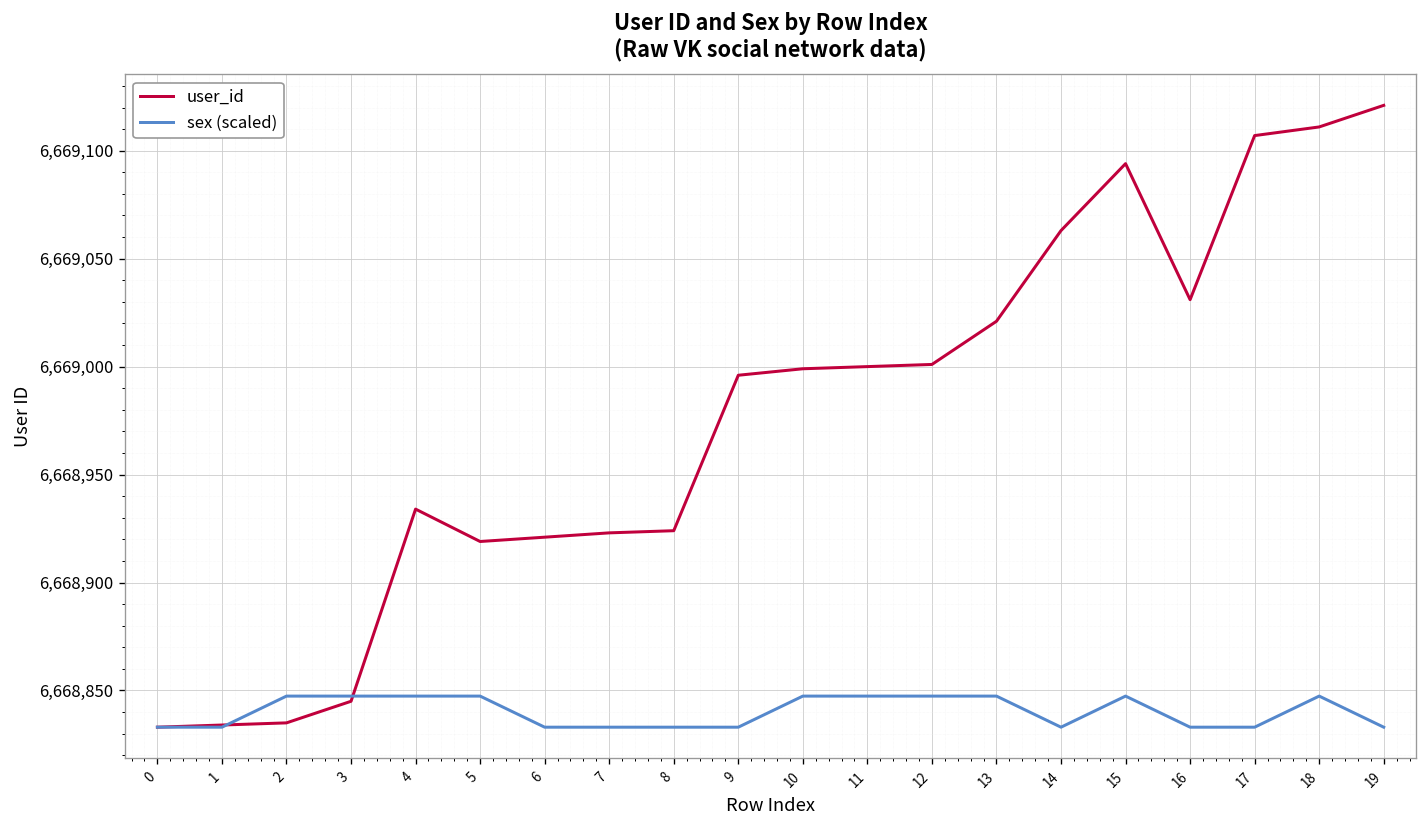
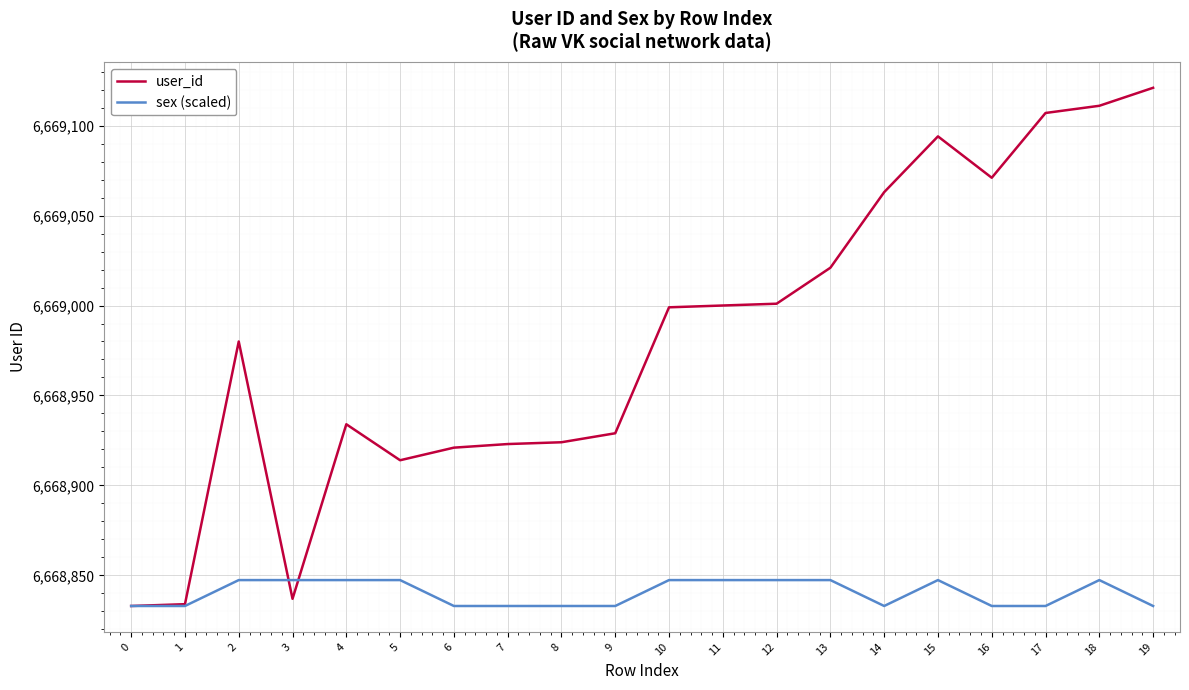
user_id, 2: 6,668,835 -> 6,668,980
user_id, 3: 6,668,845 -> 6,668,837
user_id, 5: 6,668,919 -> 6,668,914
user_id, 9: 6,668,996 -> 6,668,929
user_id, 16: 6,669,031 -> 6,669,071
